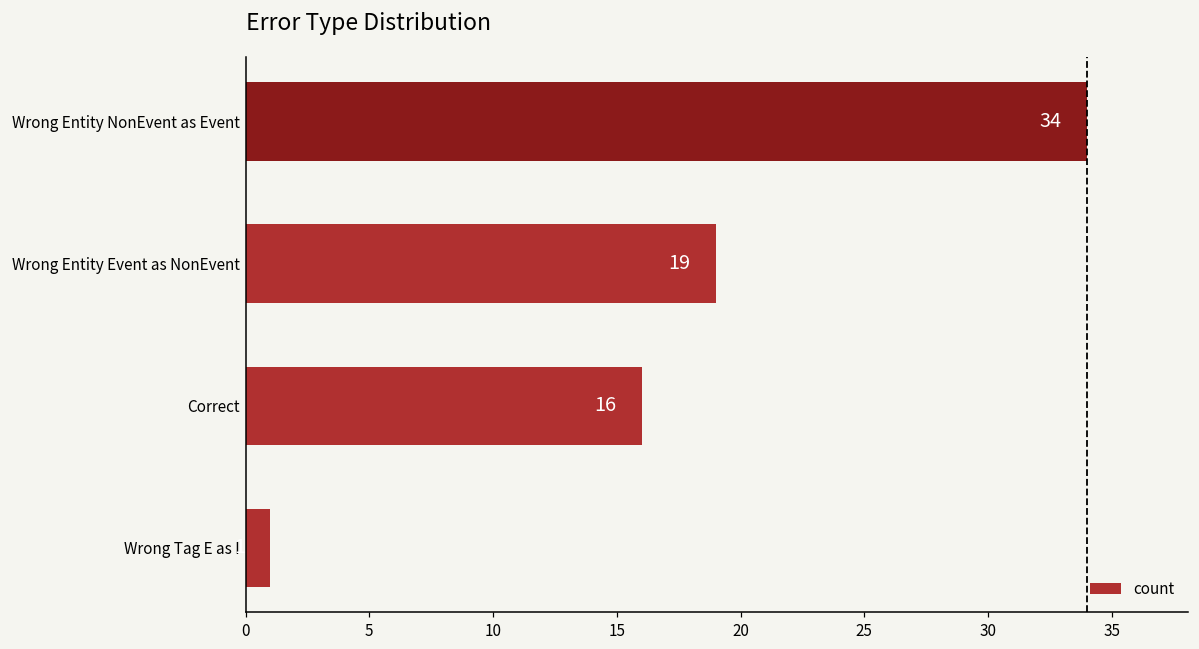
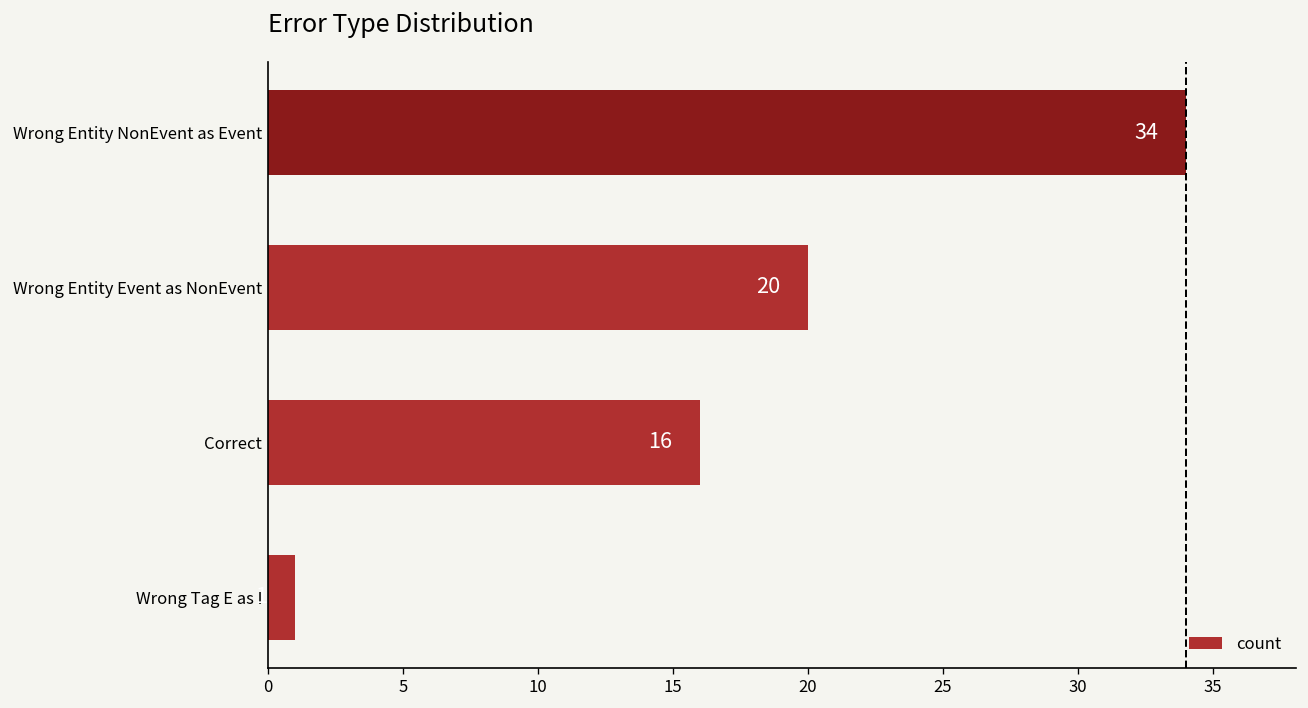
Wrong Entity Event as NonEvent: 19 -> 20
